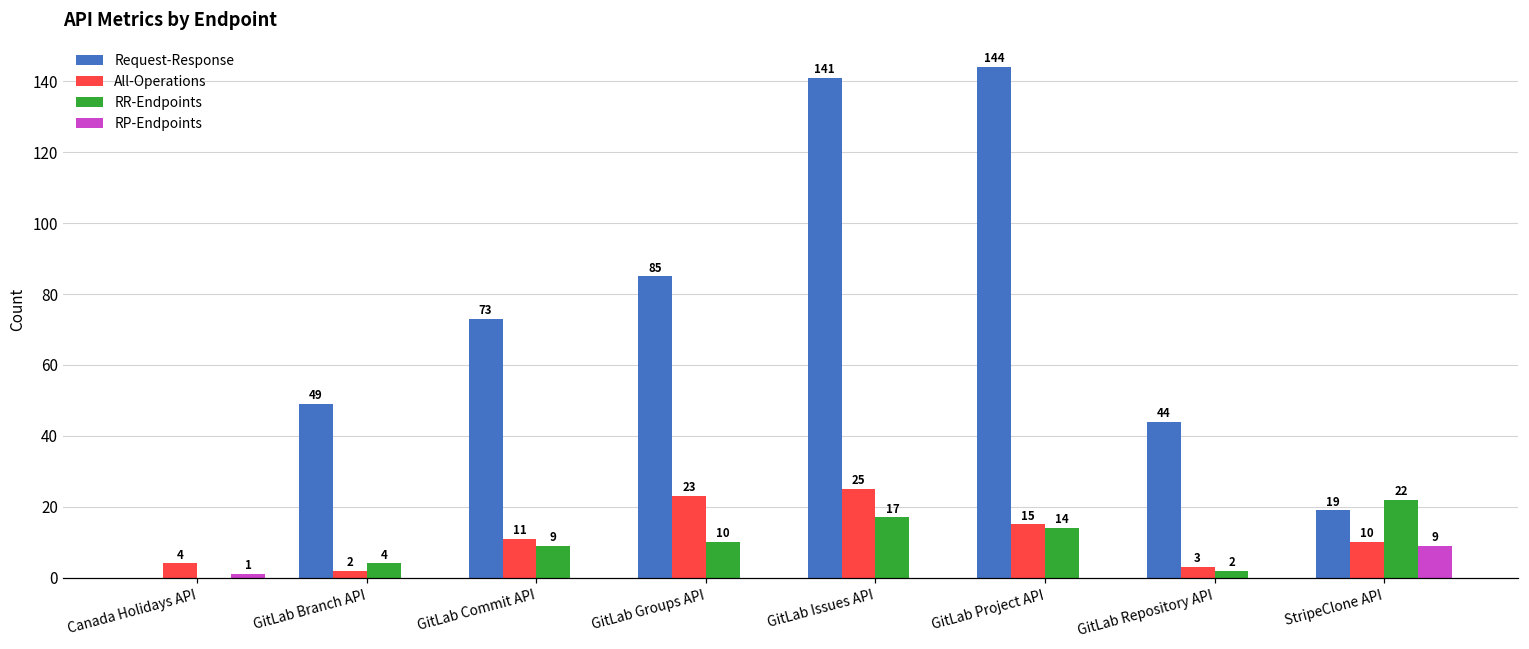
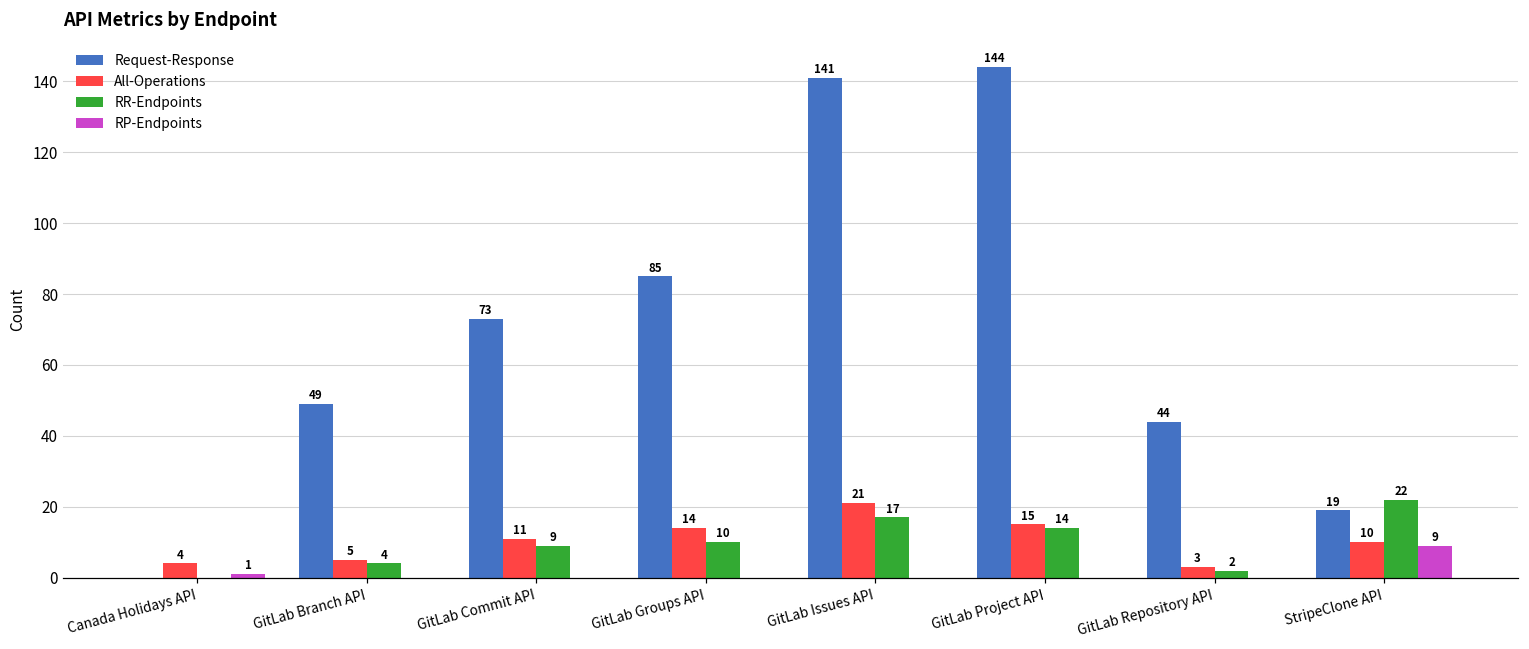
All-Operations, GitLab Branch API: 2 -> 5
All-Operations, GitLab Groups API: 23 -> 14
All-Operations, GitLab Issues API: 25 -> 21
